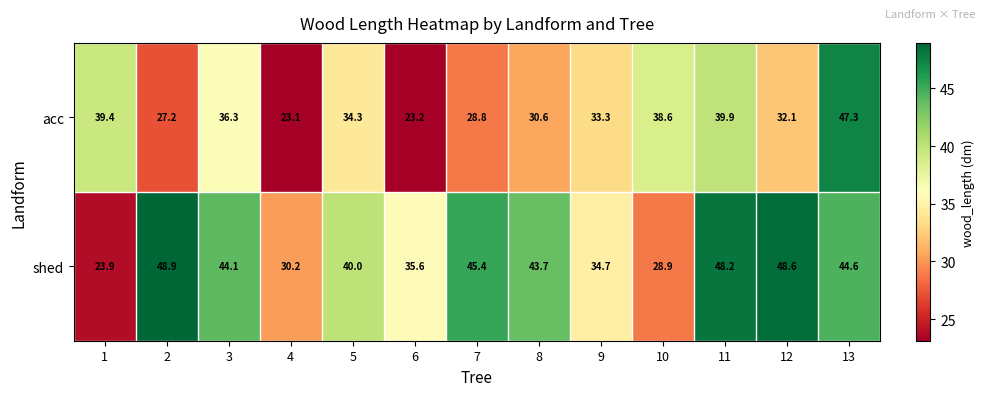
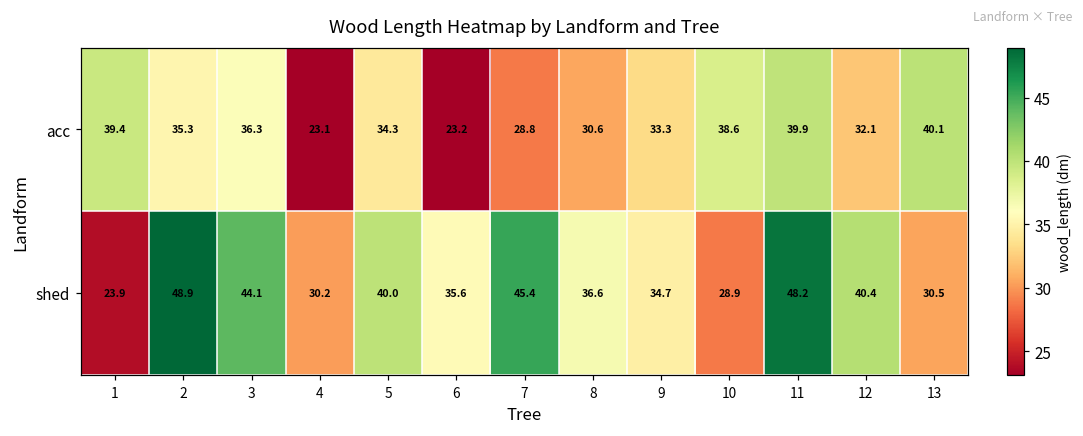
acc, 2: 27.2 -> 35.3
acc, 13: 47.3 -> 40.1
shed, 8: 43.7 -> 36.6
shed, 12: 48.6 -> 40.4
shed, 13: 44.6 -> 30.5
